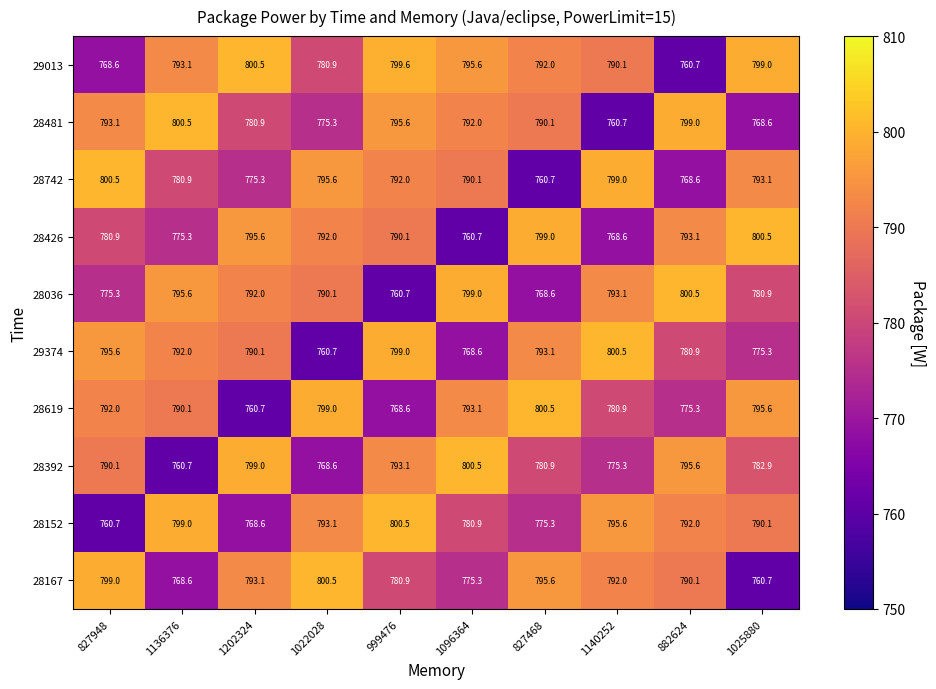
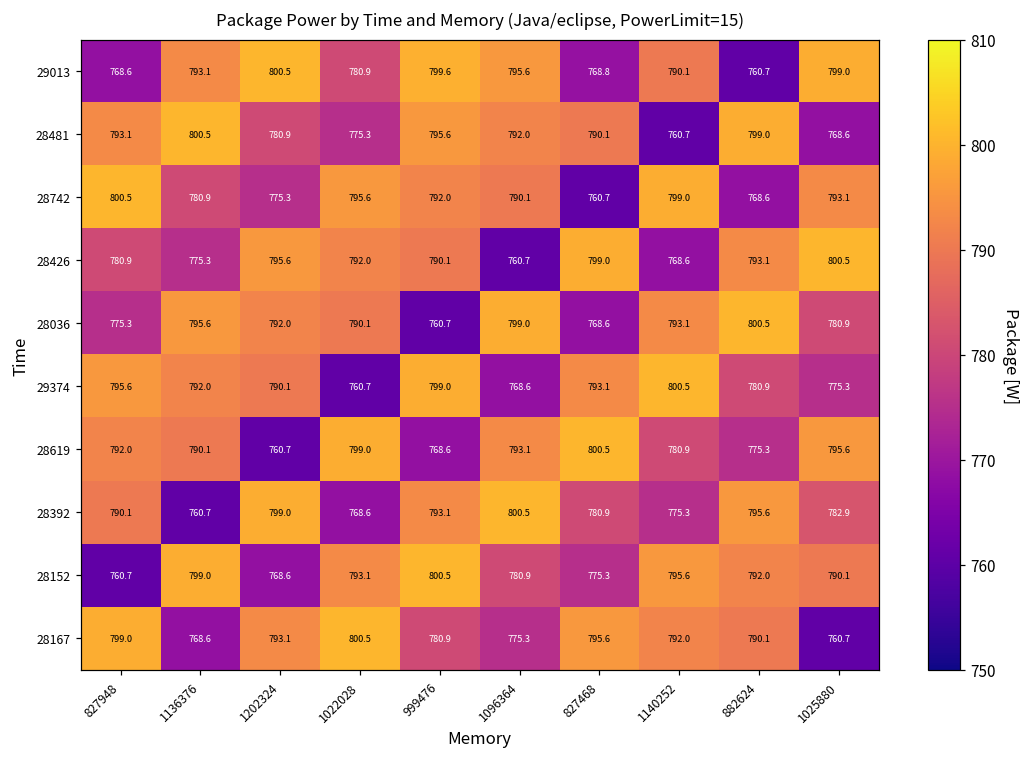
29013, 827468: 792.0 -> 768.8
